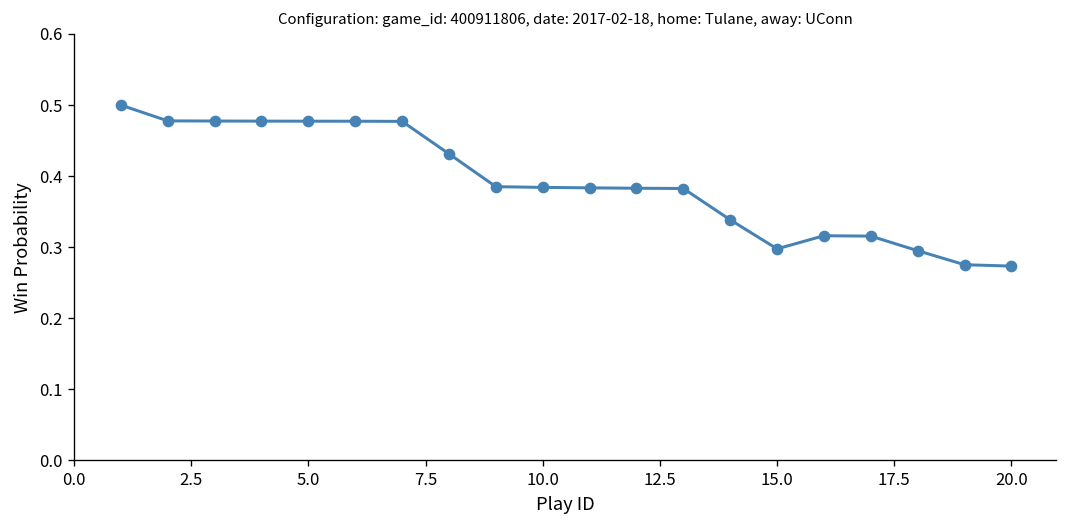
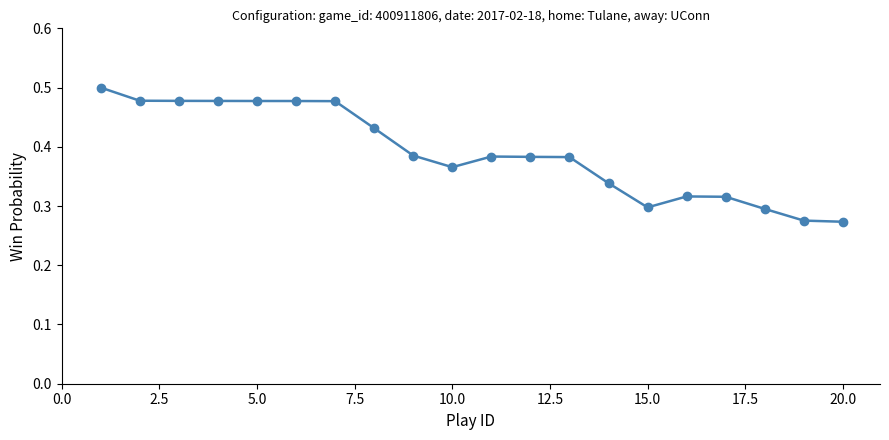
10.0: 0.38 -> 0.37
